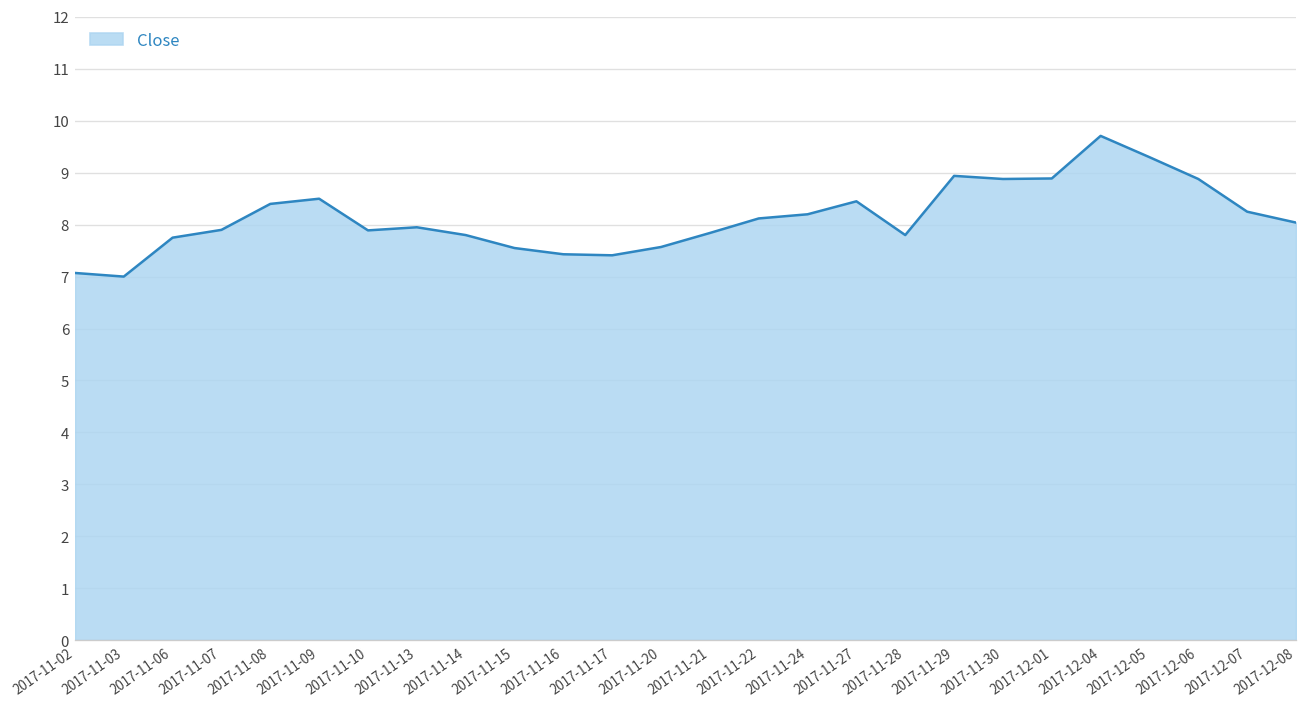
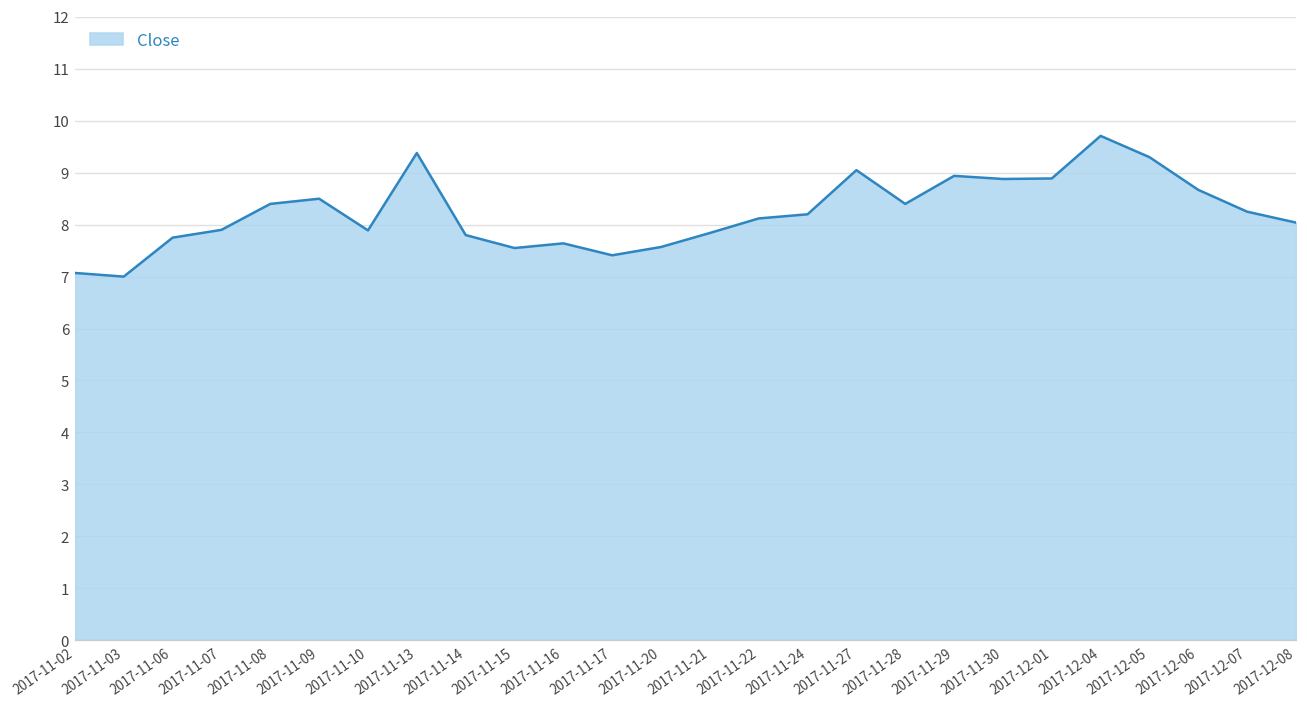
2017-11-13: 8.0 -> 9.4
2017-11-16: 7.4 -> 7.6
2017-11-27: 8.5 -> 9.1
2017-11-28: 7.8 -> 8.4
2017-12-06: 8.9 -> 8.7
